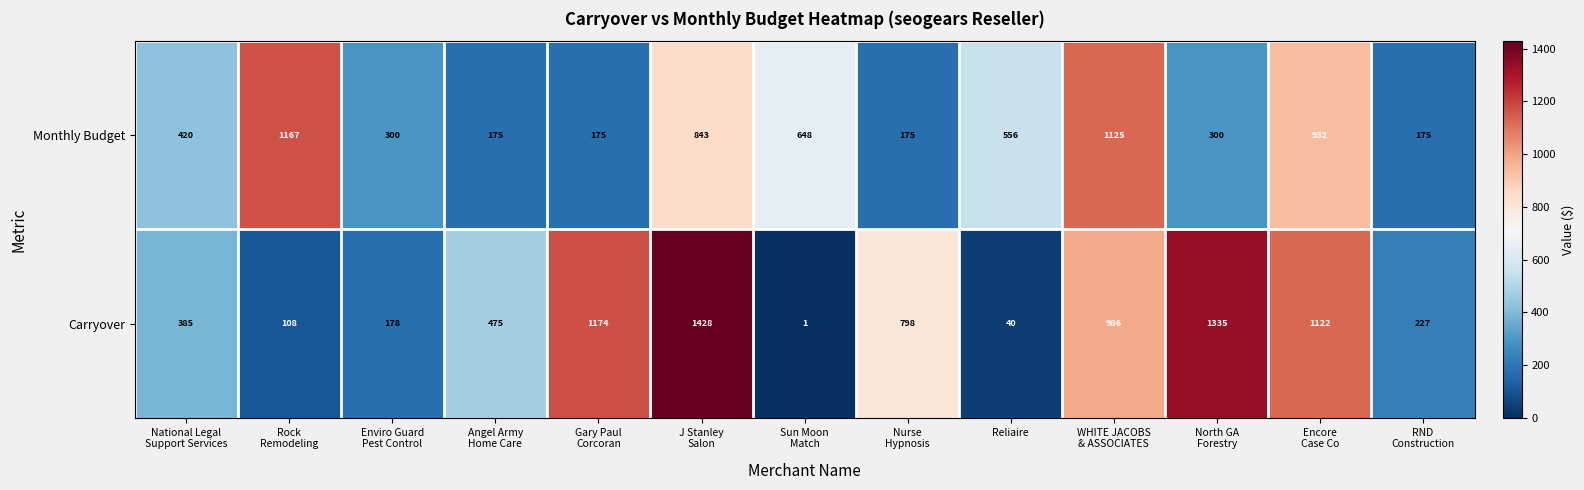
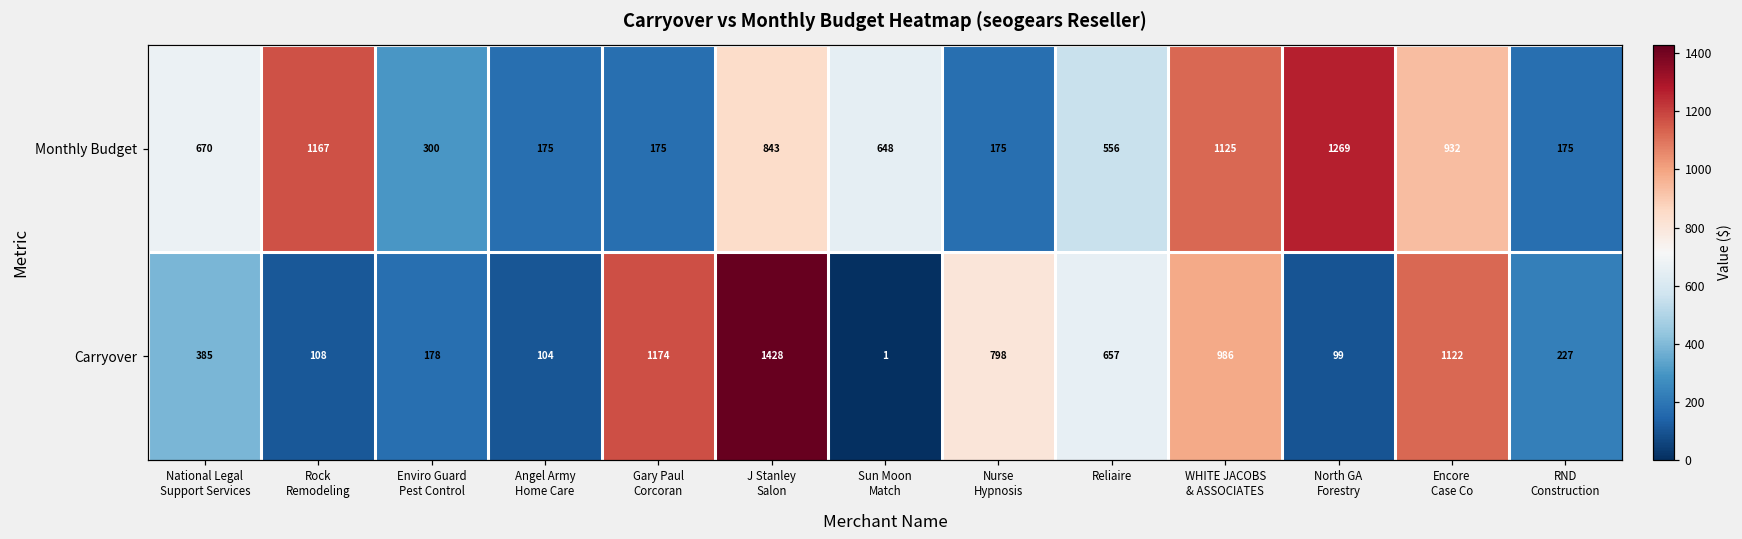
Monthly Budget, National Legal Support Services: 420 -> 670
Monthly Budget, North GA Forestry: 300 -> 1269
Carryover, Angel Army Home Care: 475 -> 104
Carryover, Reliaire: 40 -> 657
Carryover, North GA Forestry: 1335 -> 99
